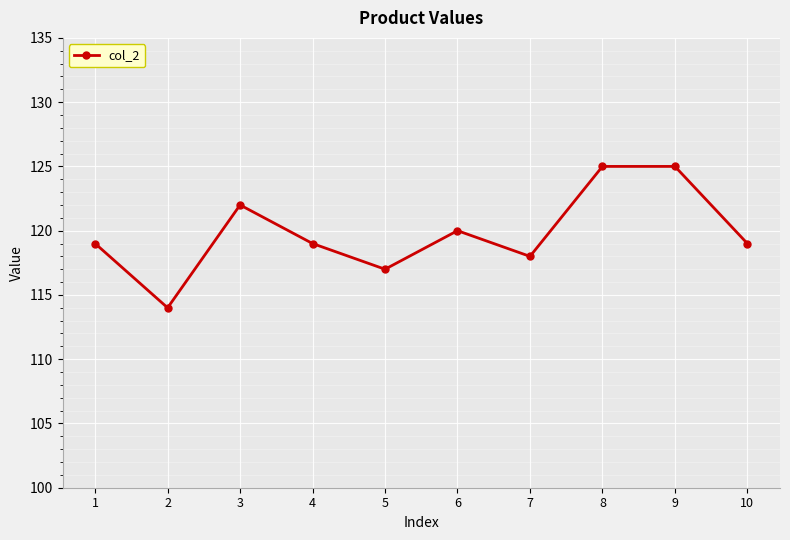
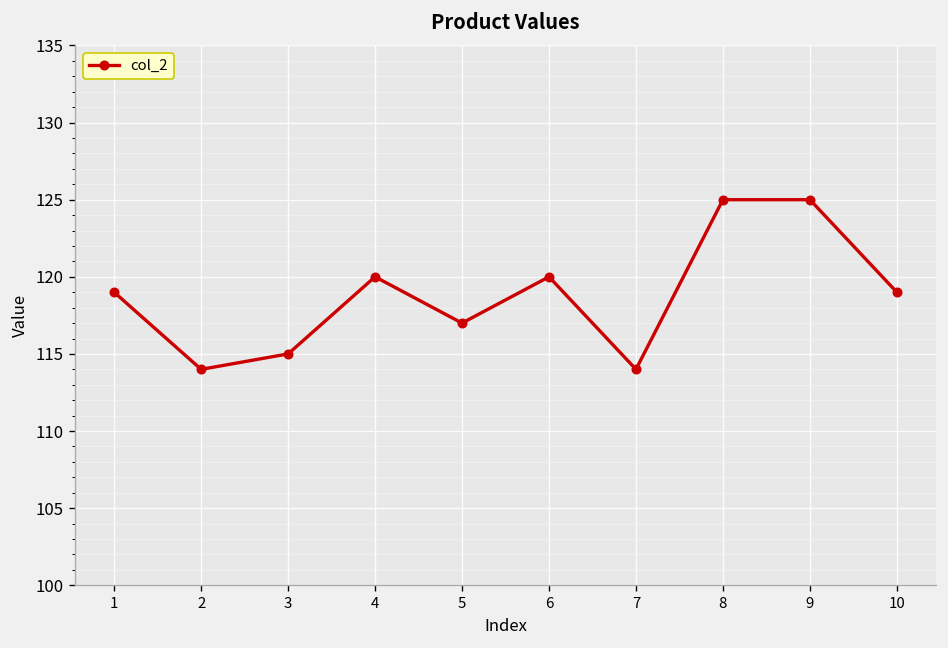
3: 122 -> 115
4: 119 -> 120
7: 118 -> 114
